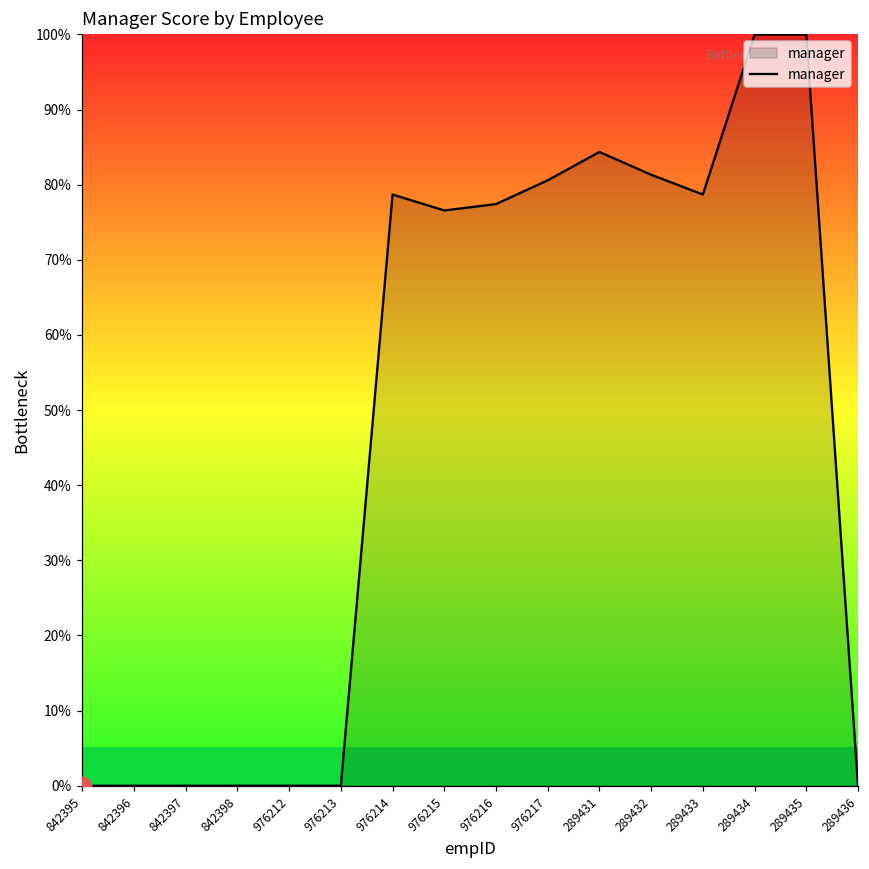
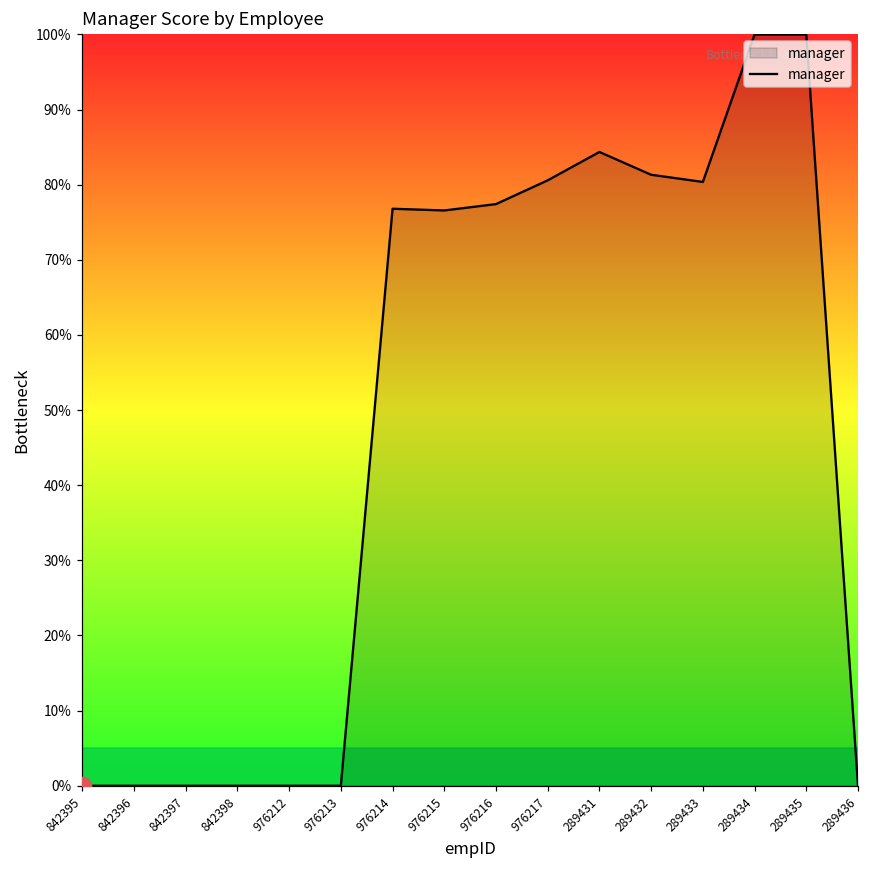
manager, 976214: 79% -> 77%
manager, 289433: 79% -> 80%
